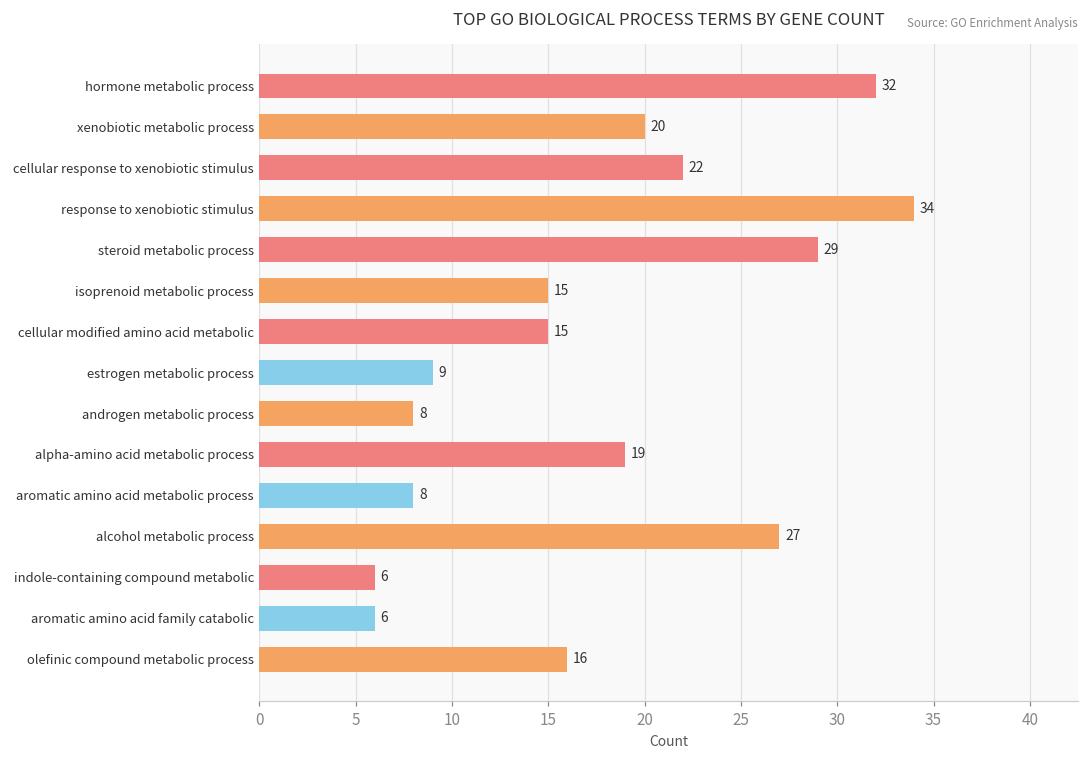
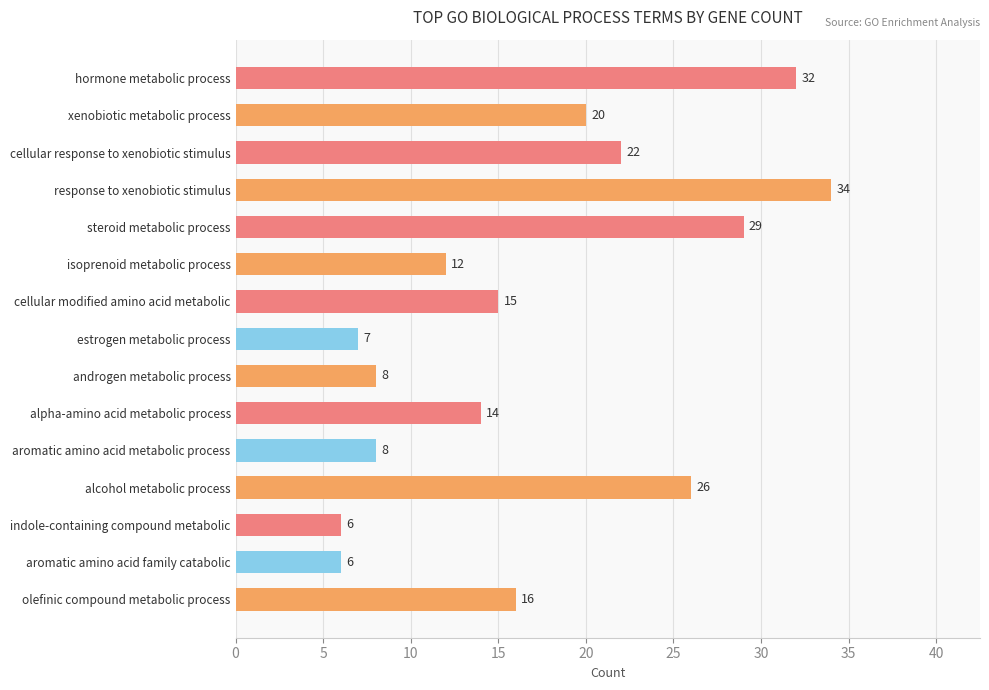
isoprenoid metabolic process: 15 -> 12
estrogen metabolic process: 9 -> 7
alpha-amino acid metabolic process: 19 -> 14
alcohol metabolic process: 27 -> 26
